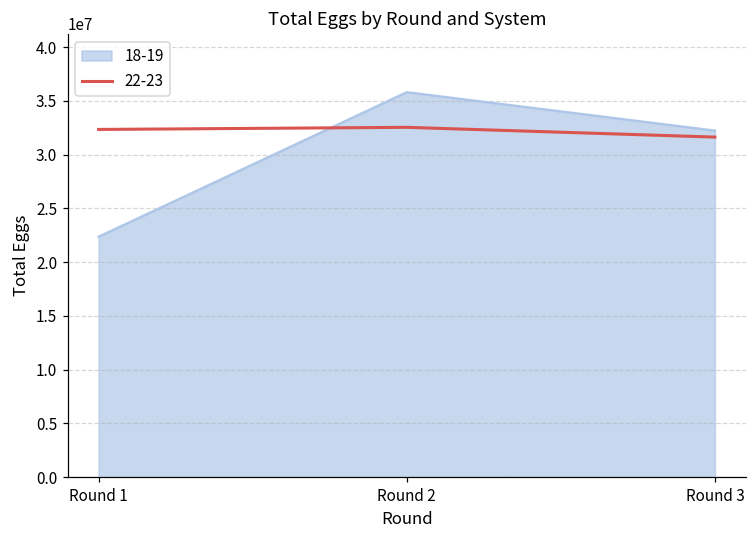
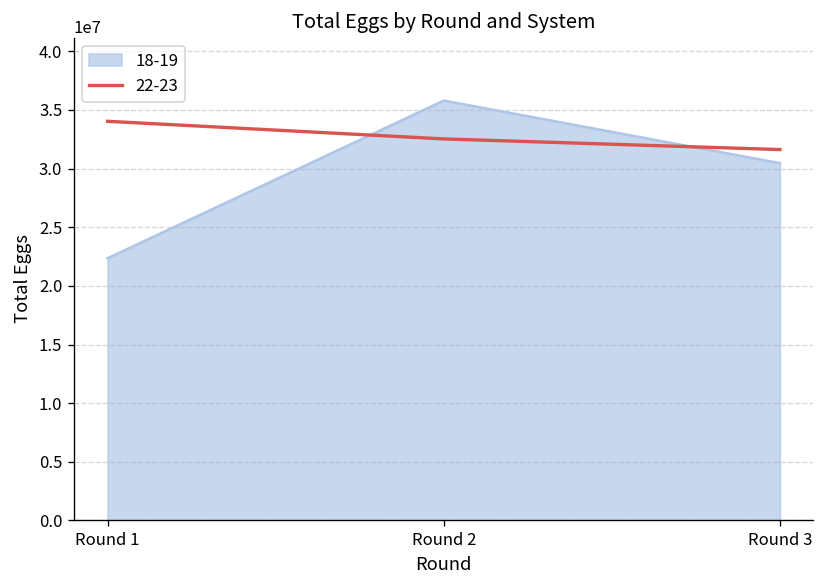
22-23, Round 1: 32000000 -> 34000000
18-19, Round 3: 32000000 -> 30000000
